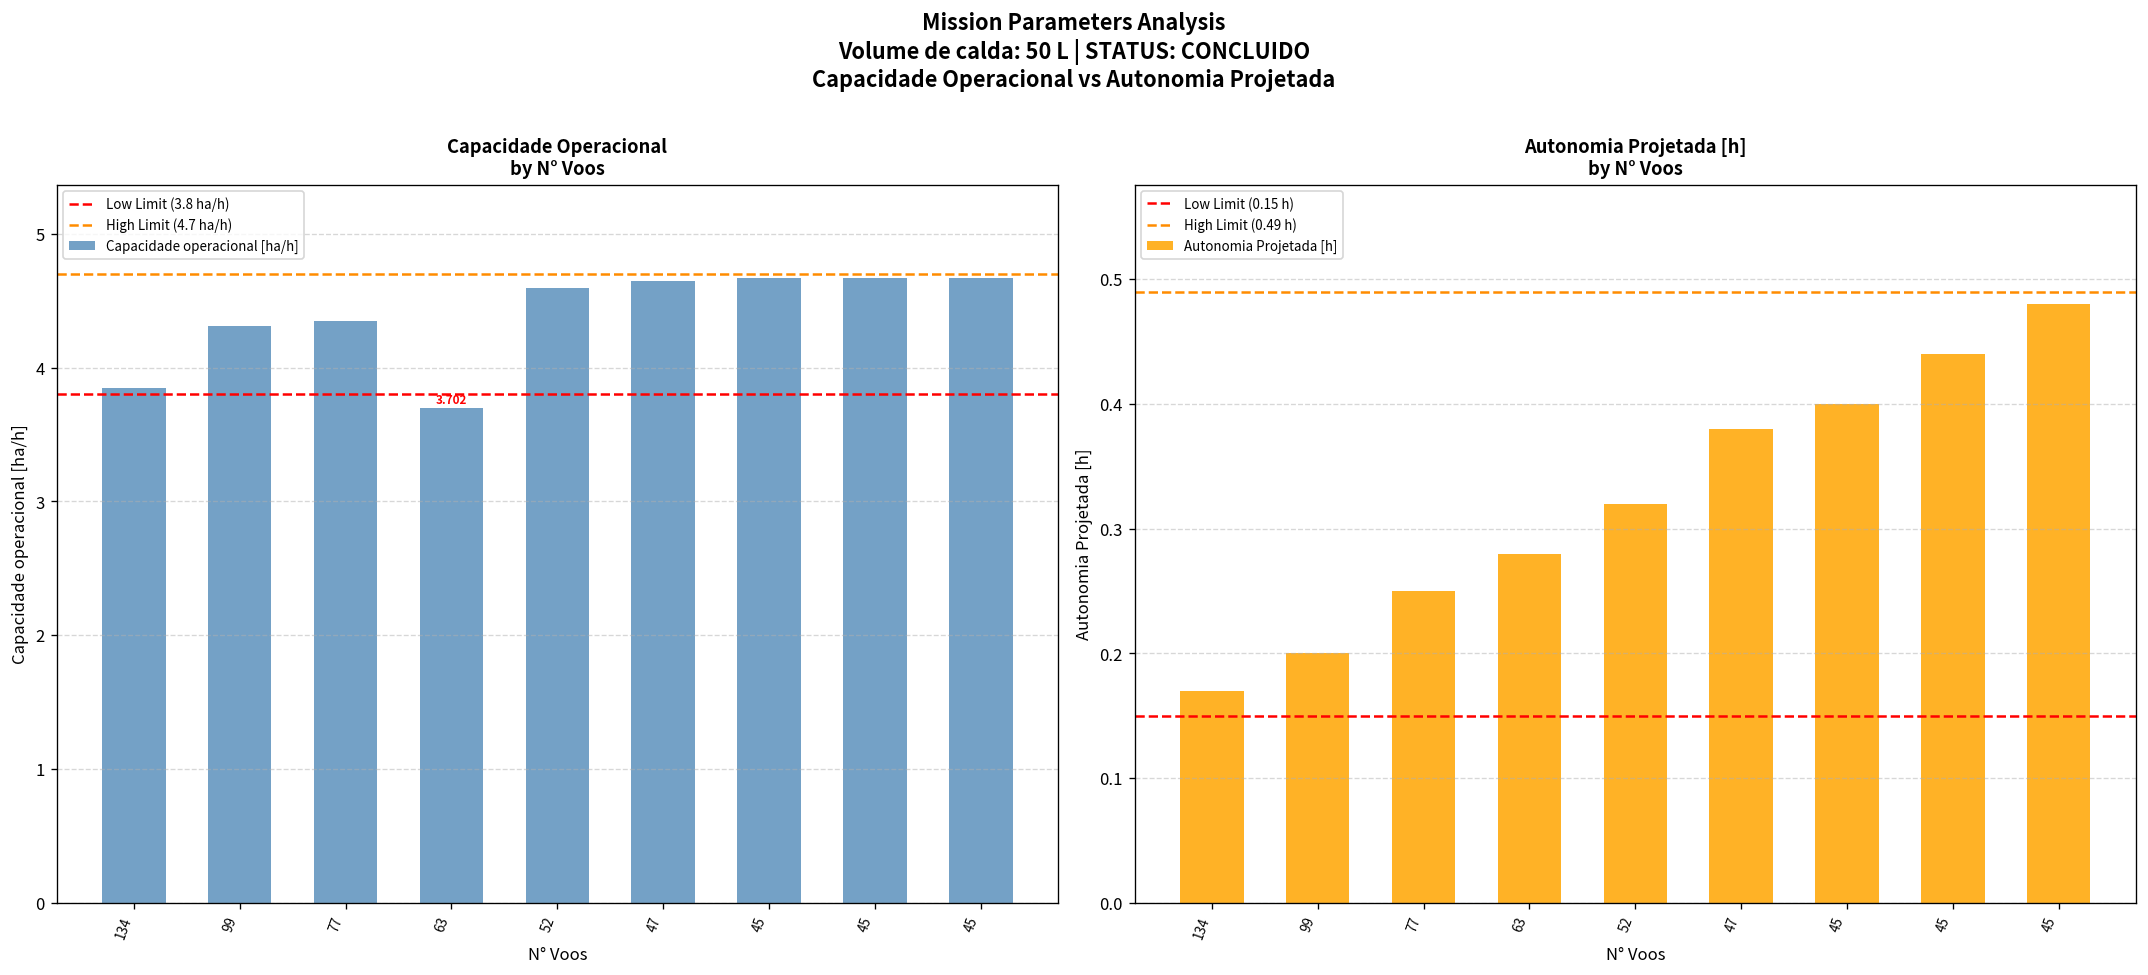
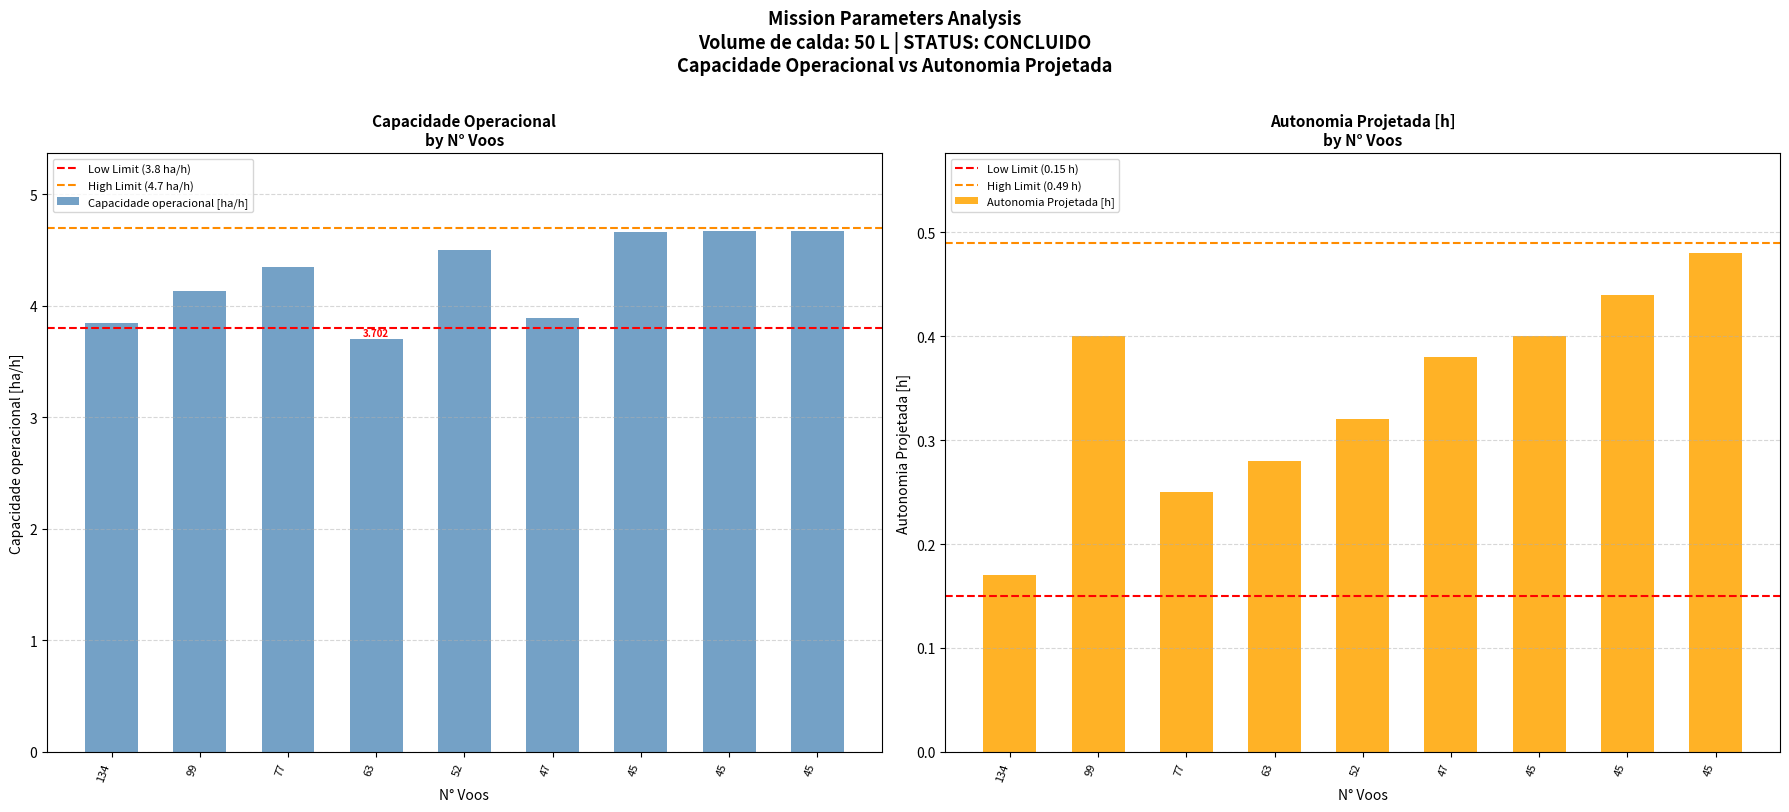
Capacidade Operacional by N° Voos, 99: 4.31 -> 4.13
Capacidade Operacional by N° Voos, 52: 4.60 -> 4.50
Capacidade Operacional by N° Voos, 47: 4.65 -> 3.89
Autonomia Projetada [h] by N° Voos, 99: 0.2 -> 0.4
